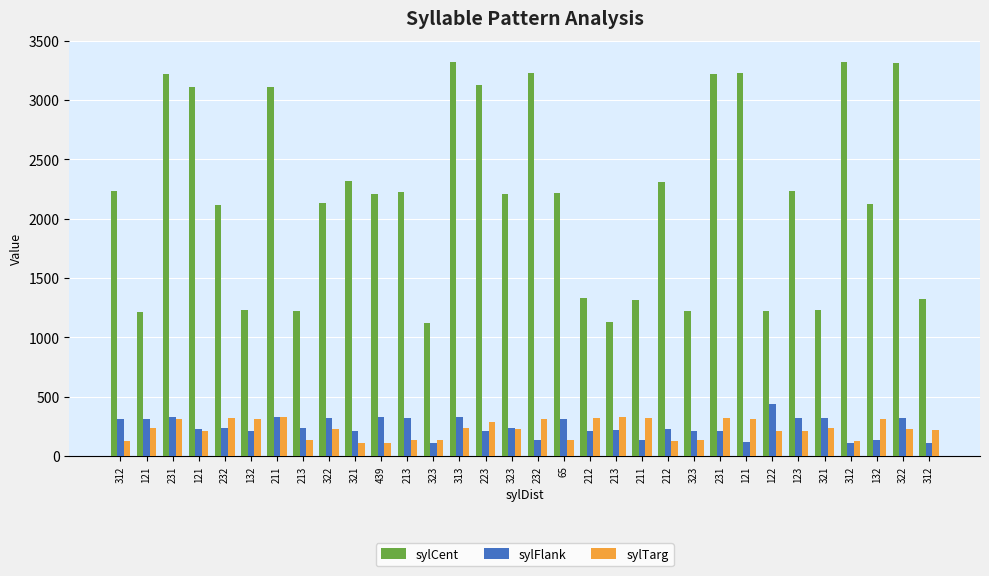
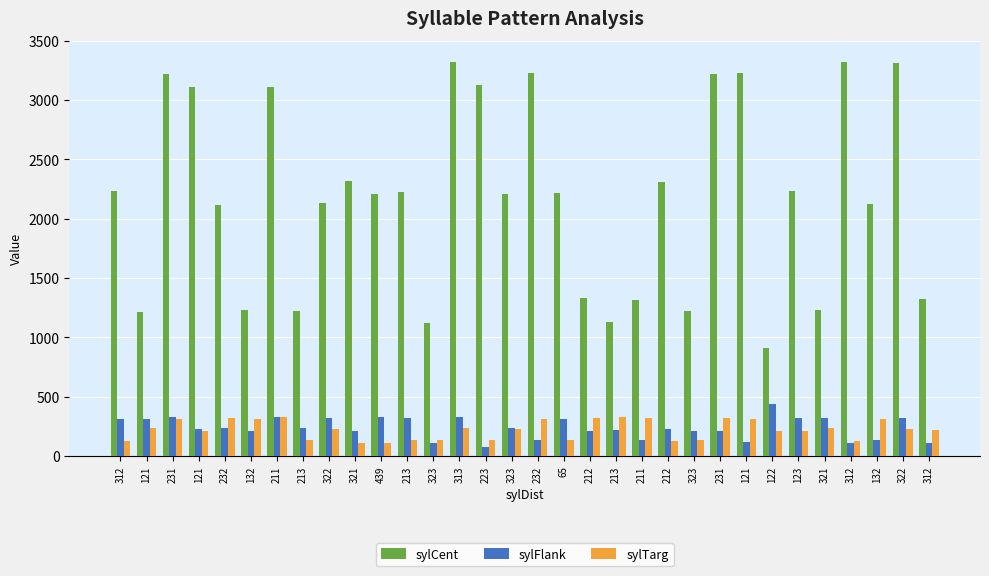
sylFlank, 223: 210 -> 80
sylTarg, 223: 290 -> 130
sylCent, 122: 1220 -> 910
